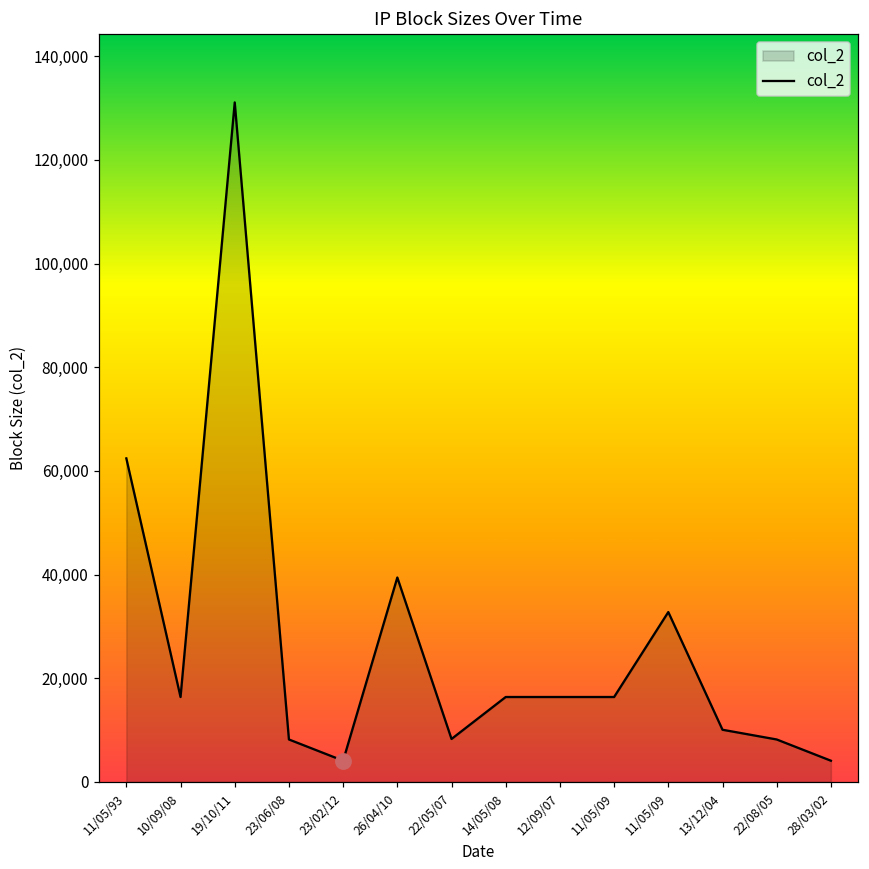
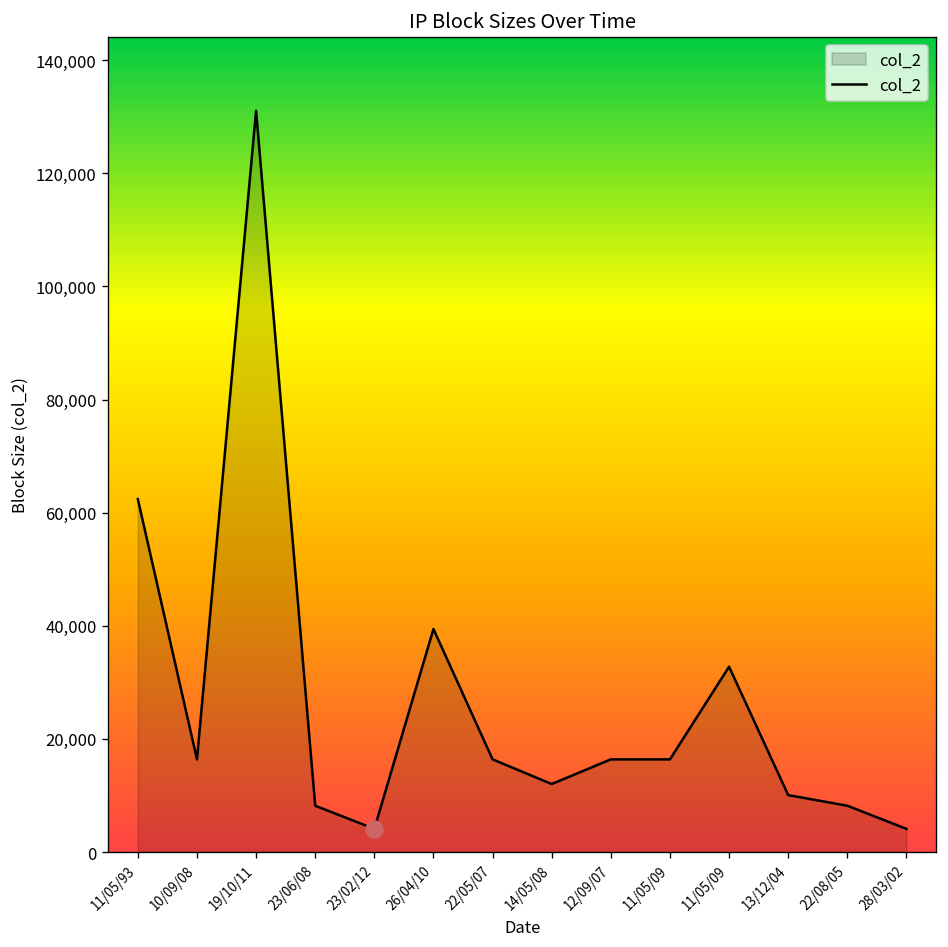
col_2, 22/05/07: 8,000 -> 16,000
col_2, 14/05/08: 16,000 -> 12,000
